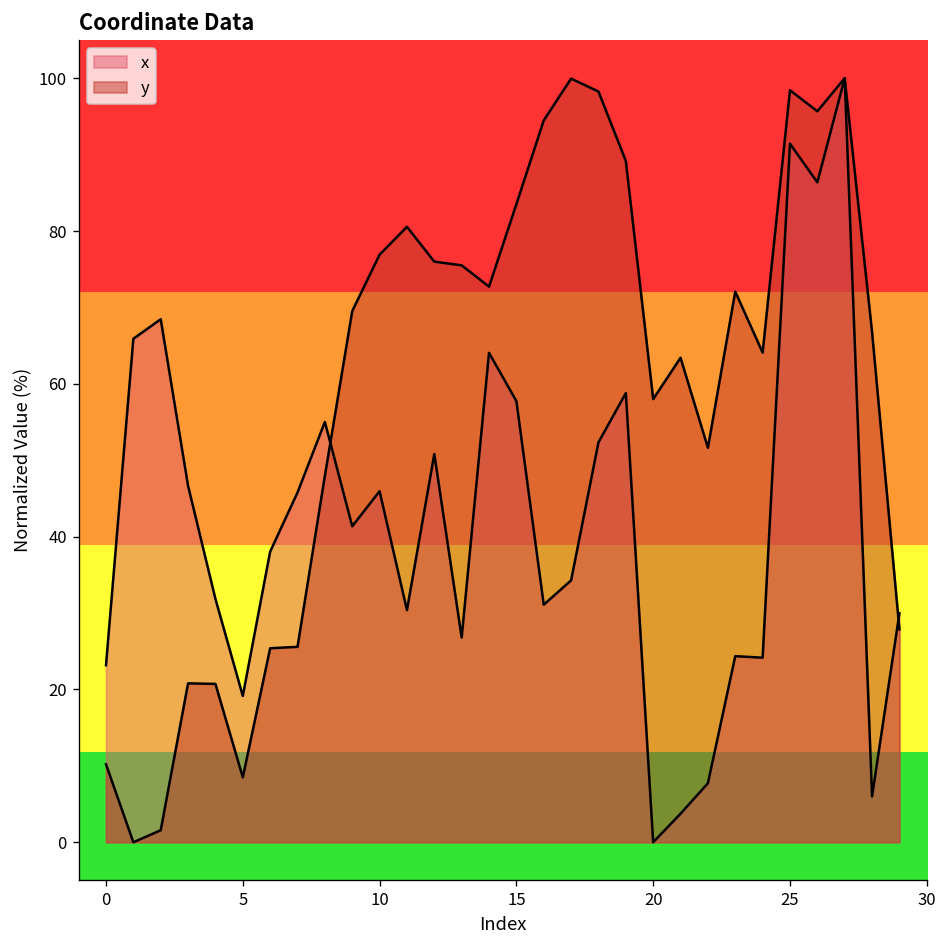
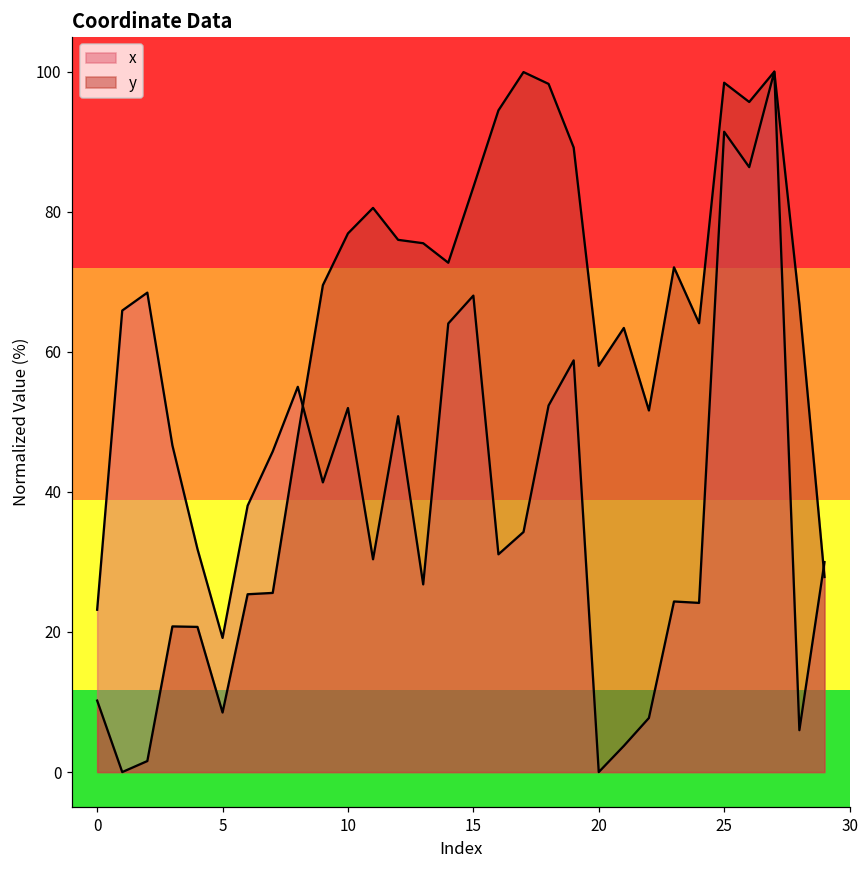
x, 10: 46 -> 52
x, 15: 58 -> 68
